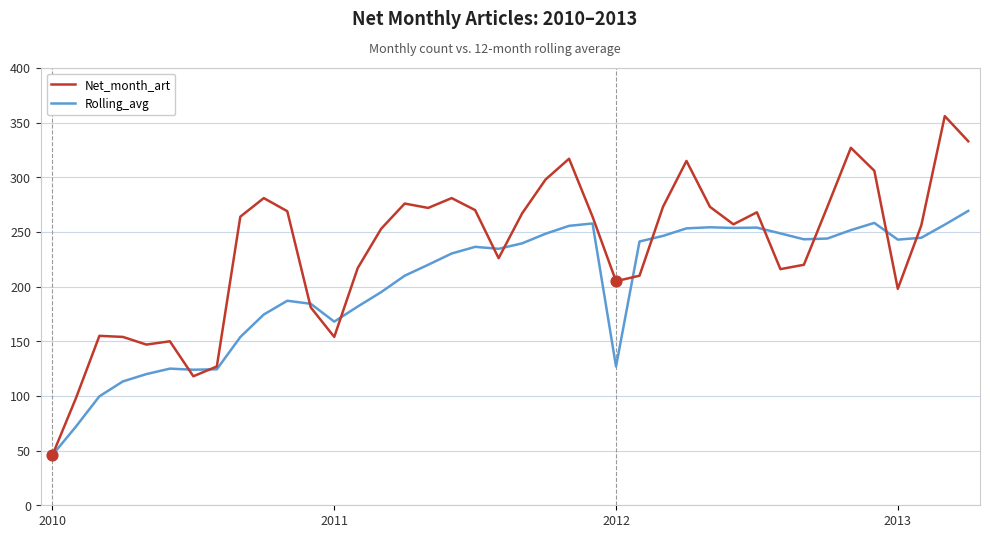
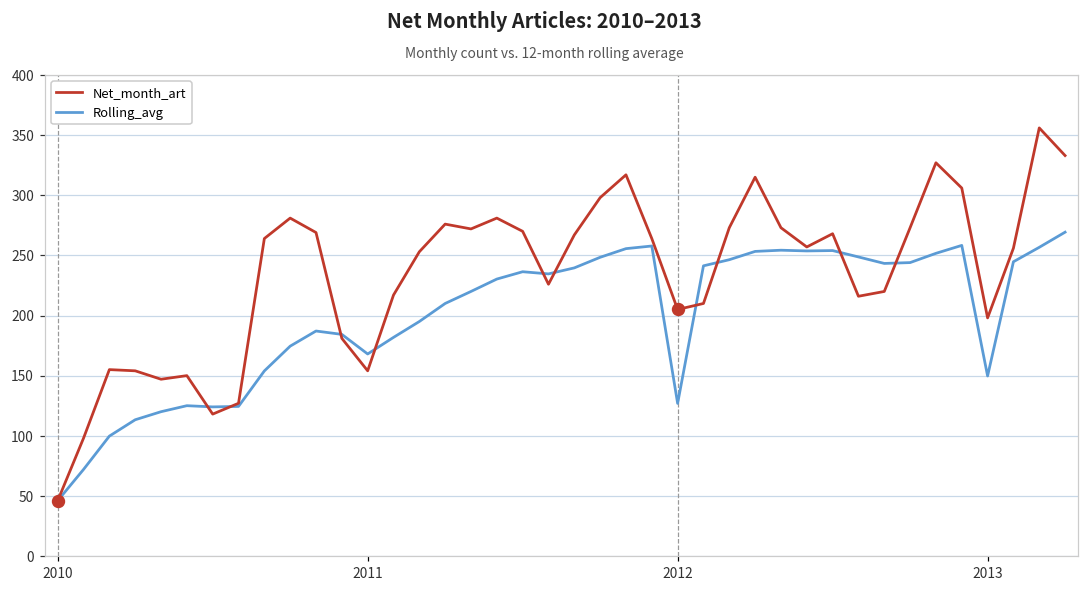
Rolling_avg, 2013: 243 -> 150
